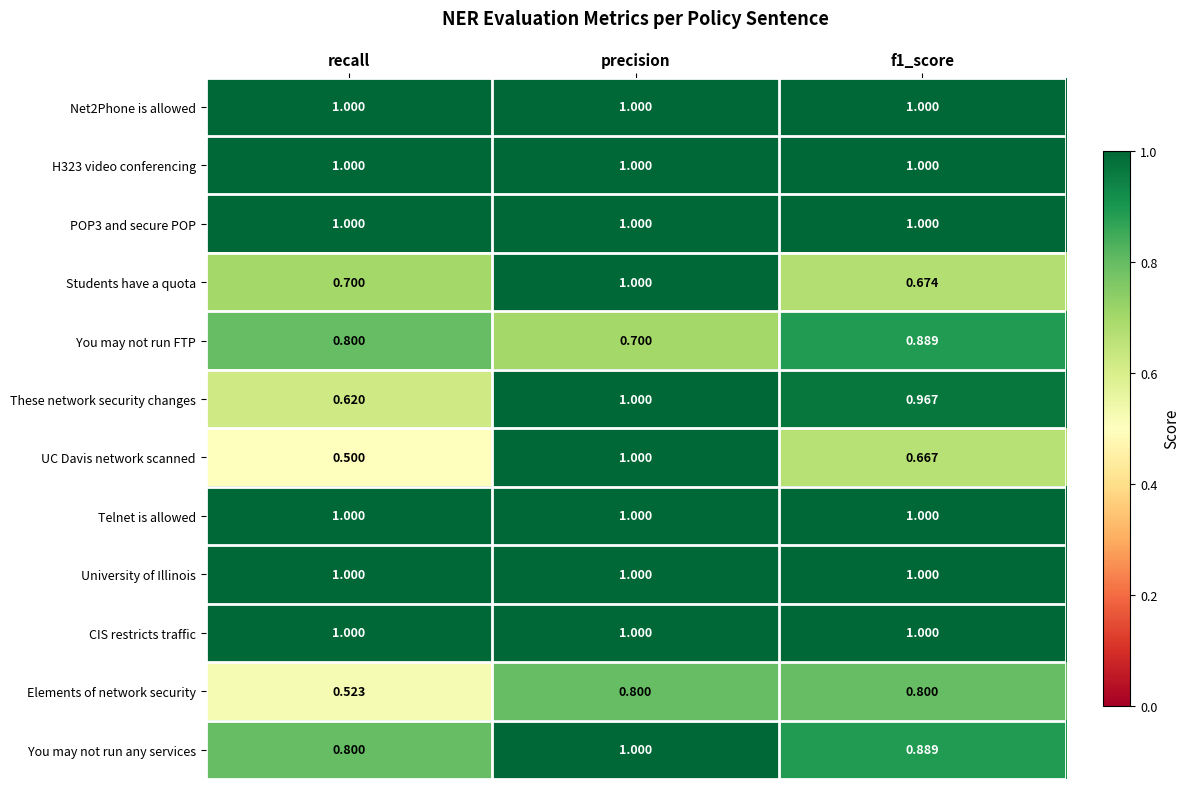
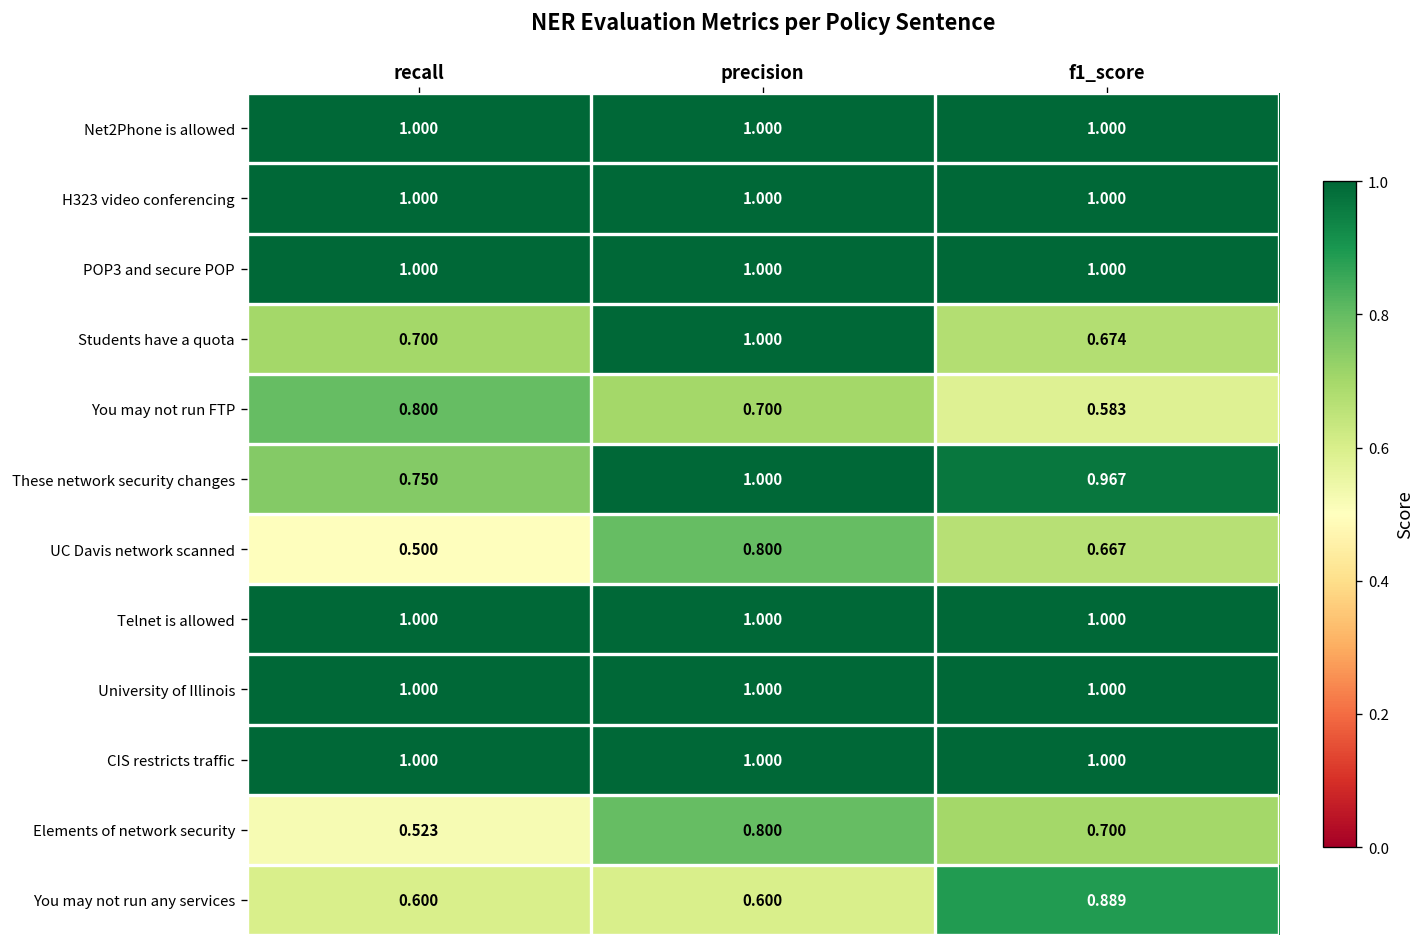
You may not run FTP, f1_score: 0.889 -> 0.583
These network security changes, recall: 0.620 -> 0.750
UC Davis network scanned, precision: 1.000 -> 0.800
Elements of network security, f1_score: 0.800 -> 0.700
You may not run any services, recall: 0.800 -> 0.600
You may not run any services, precision: 1.000 -> 0.600
